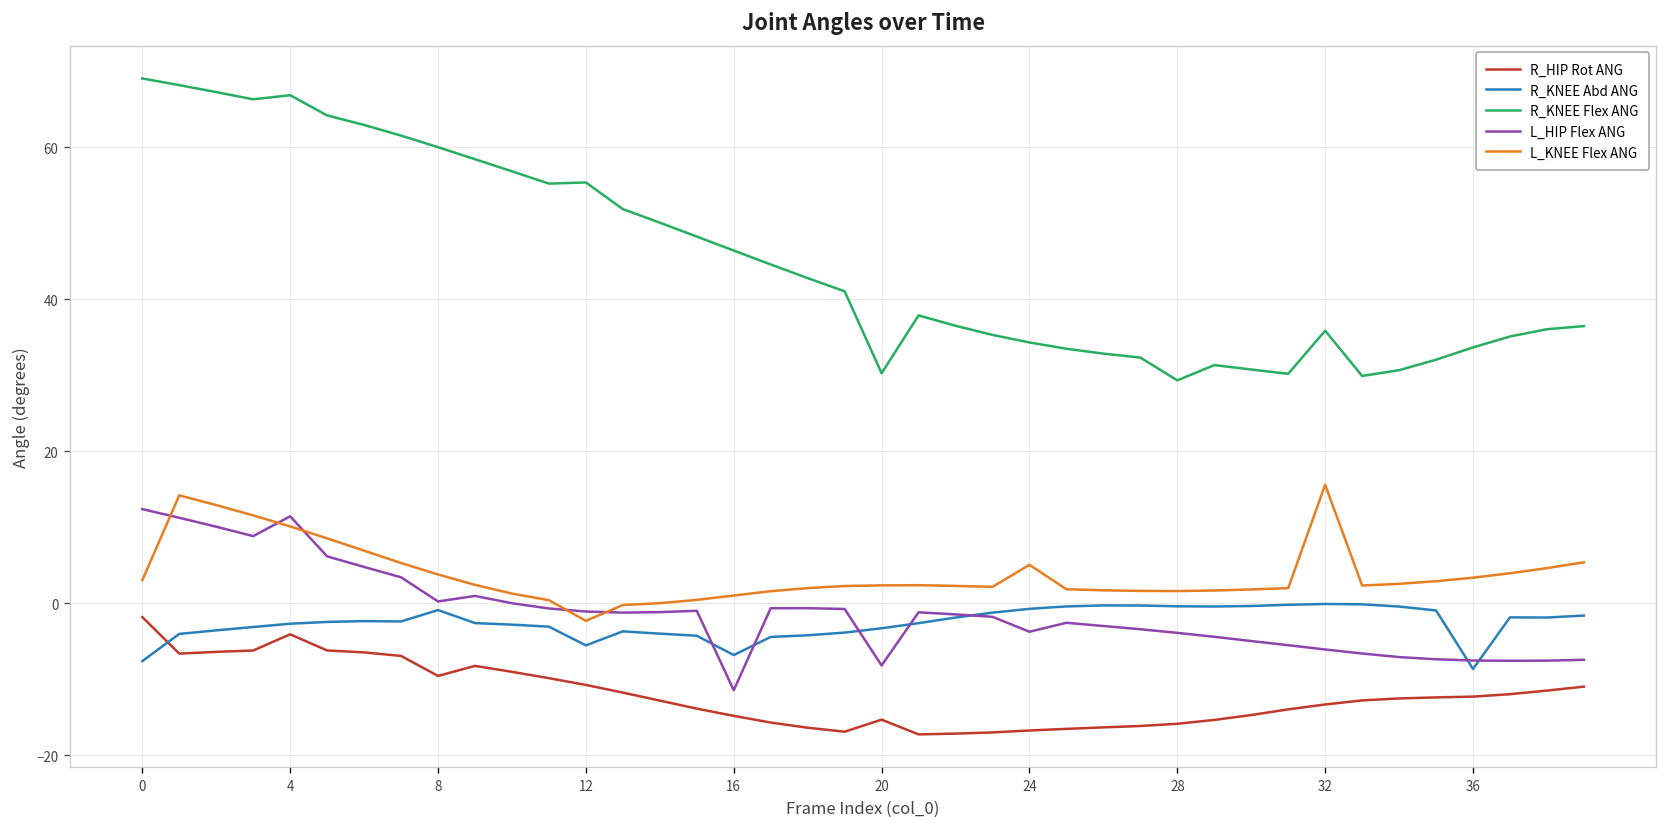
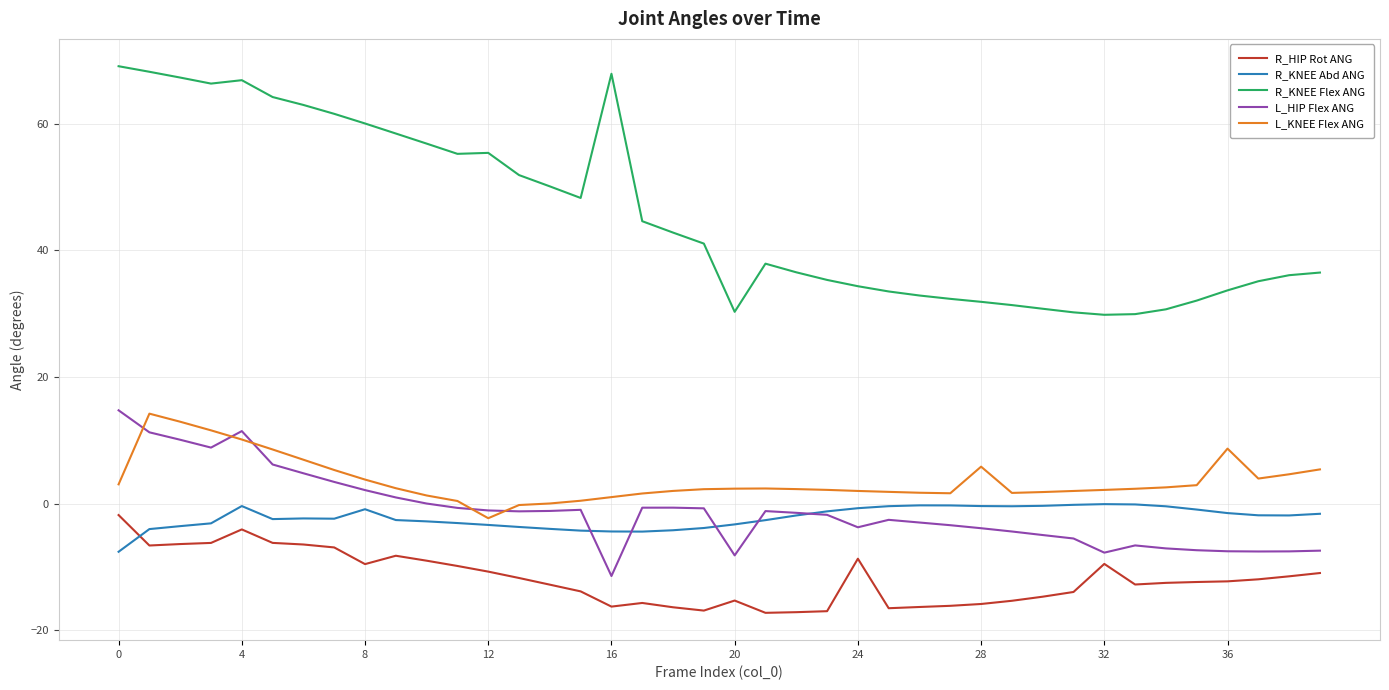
L_HIP Flex ANG, 0: 12 -> 15
R_KNEE Abd ANG, 4: -3 -> 0
L_HIP Flex ANG, 8: 0 -> 2
R_KNEE Abd ANG, 12: -6 -> -3
R_HIP Rot ANG, 16: -15 -> -16
R_KNEE Abd ANG, 16: -7 -> -4
R_KNEE Flex ANG, 16: 46 -> 68
R_HIP Rot ANG, 24: -17 -> -9
L_KNEE Flex ANG, 24: 5 -> 2
R_KNEE Flex ANG, 28: 29 -> 32
L_KNEE Flex ANG, 28: 2 -> 6
R_HIP Rot ANG, 32: -13 -> -10
R_KNEE Flex ANG, 32: 36 -> 30
L_HIP Flex ANG, 32: -6 -> -8
L_KNEE Flex ANG, 32: 16 -> 2
R_KNEE Abd ANG, 36: -9 -> -2
L_KNEE Flex ANG, 36: 3 -> 9
